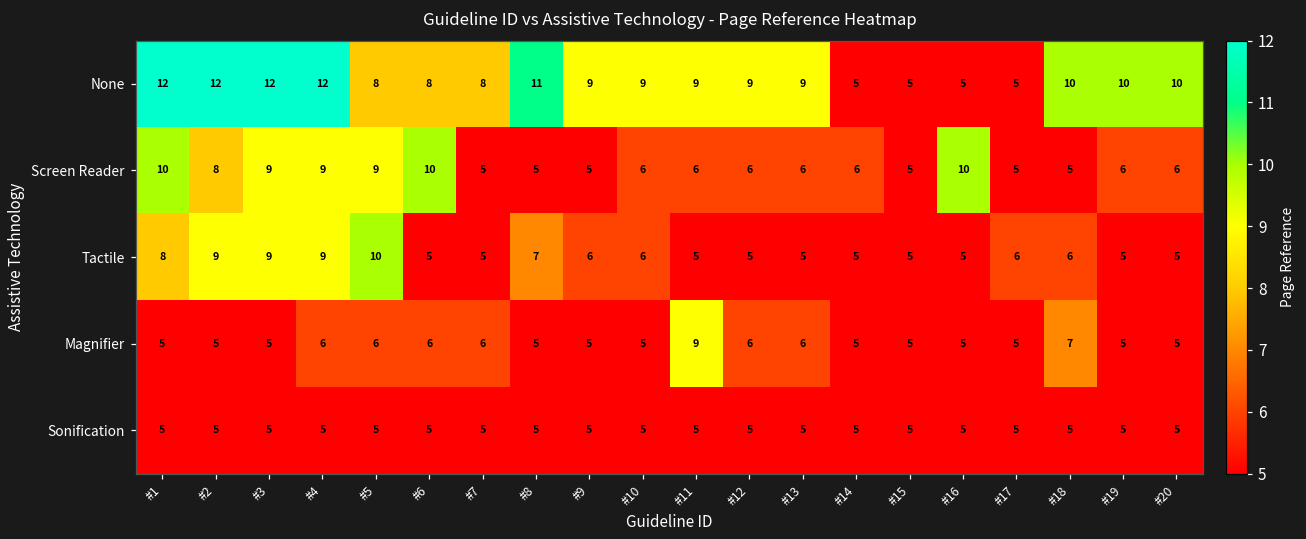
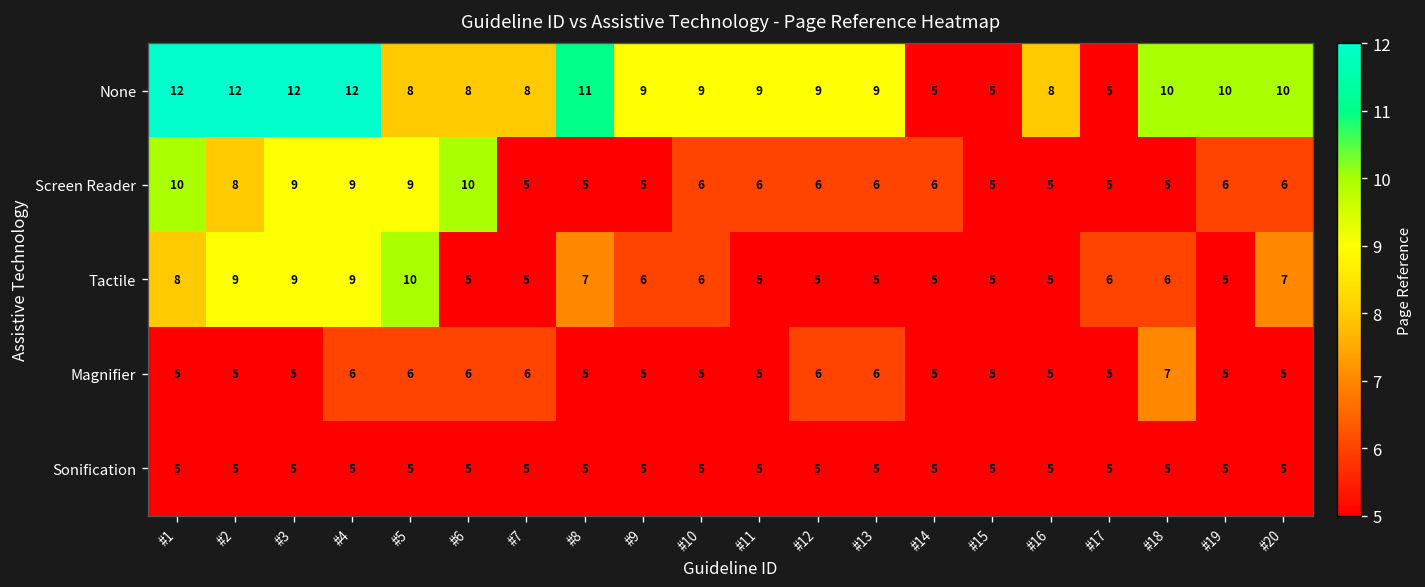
None, #16: 5 -> 8
Screen Reader, #16: 10 -> 5
Tactile, #20: 5 -> 7
Magnifier, #11: 9 -> 5
